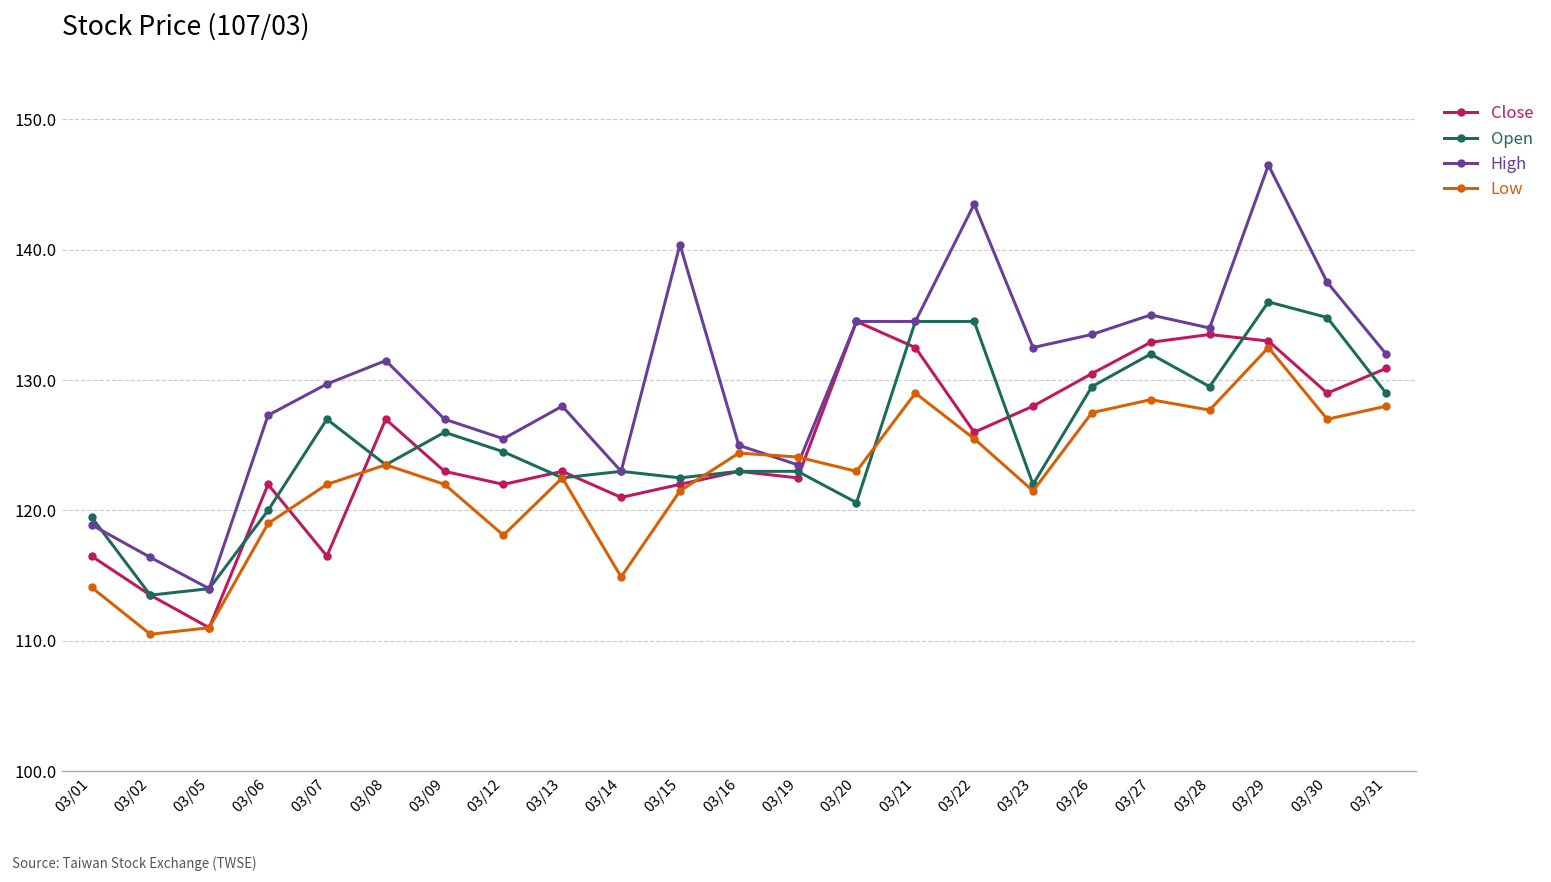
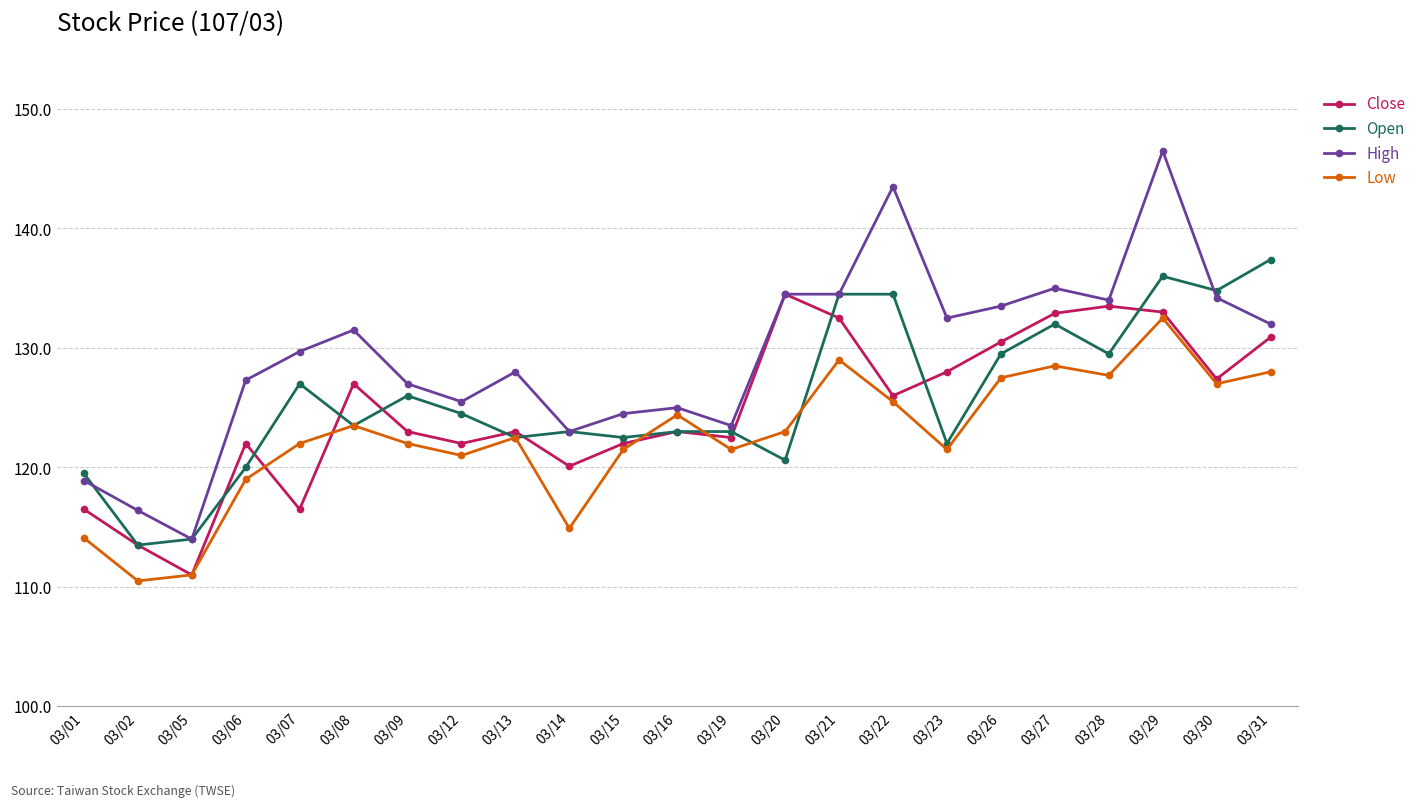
Low, 03/12: 118.1 -> 121.0
Close, 03/14: 121.0 -> 120.1
High, 03/15: 140.4 -> 124.5
Low, 03/19: 124.1 -> 121.5
Close, 03/30: 129.0 -> 127.4
High, 03/30: 137.5 -> 134.2
Open, 03/31: 129.0 -> 137.4
